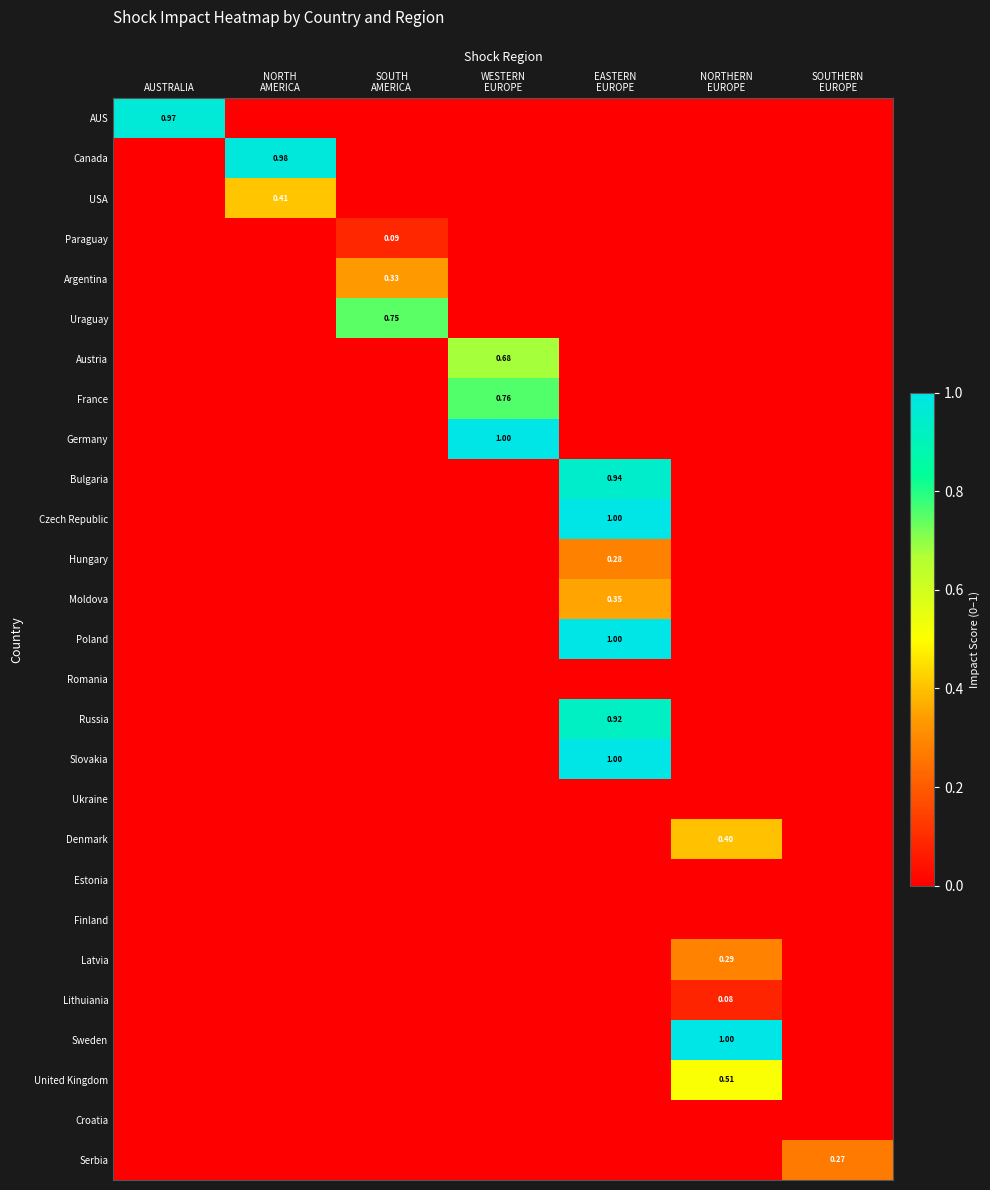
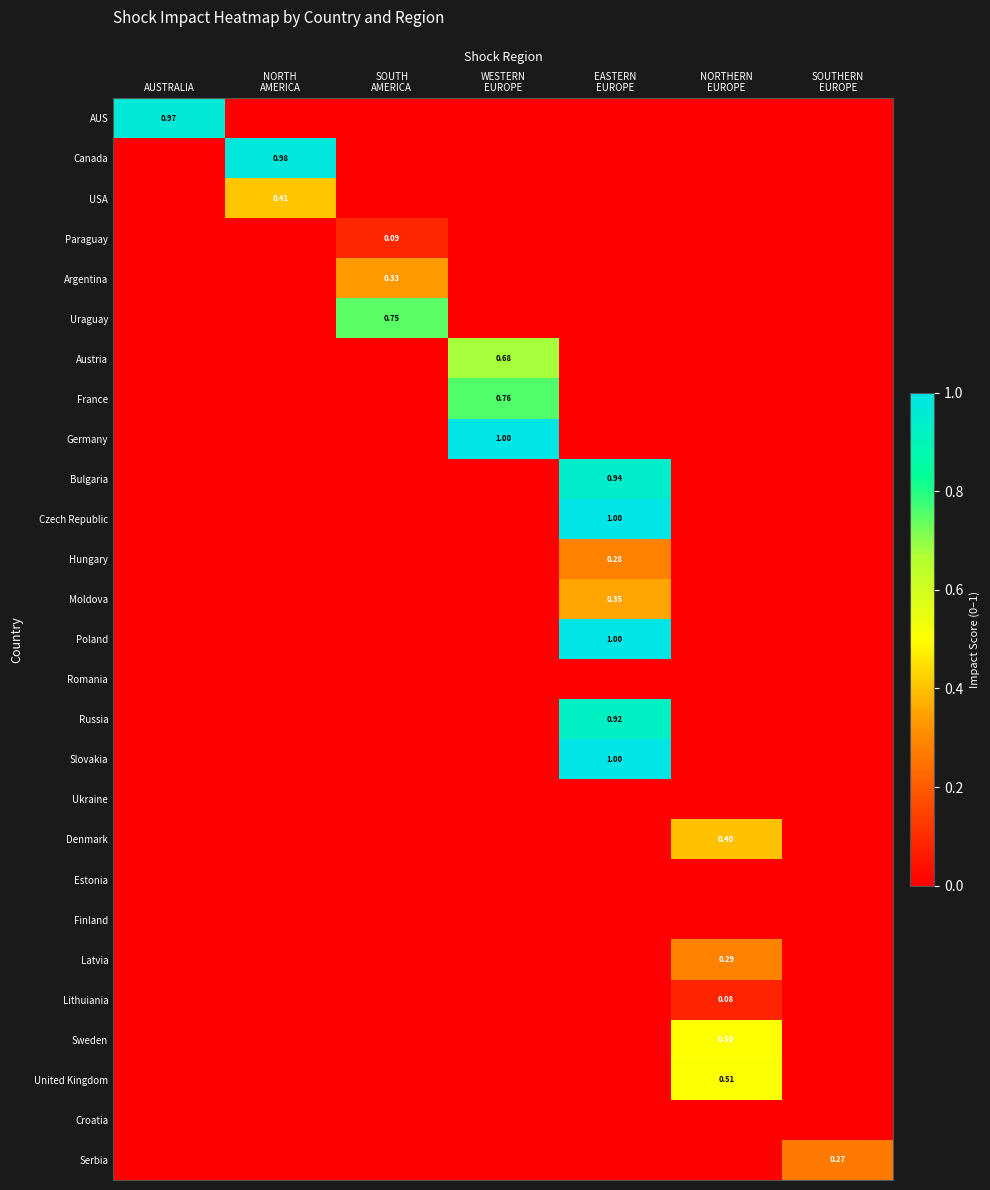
Sweden, NORTHERN EUROPE: 1.00 -> 0.50
